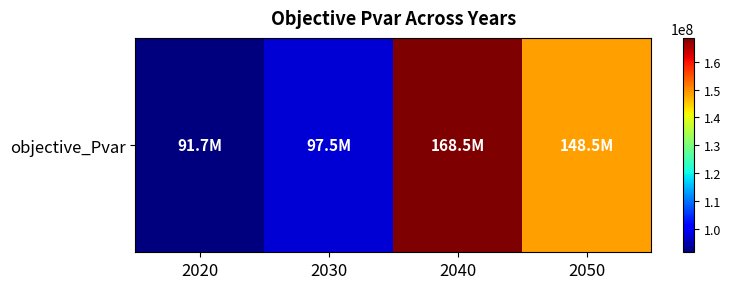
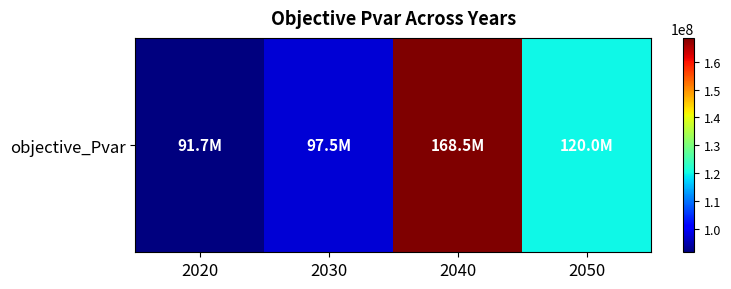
objective_Pvar, 2050: 148.5M -> 120.0M
